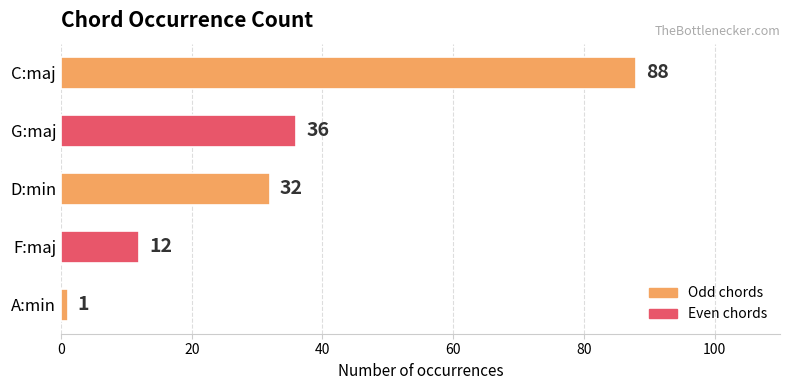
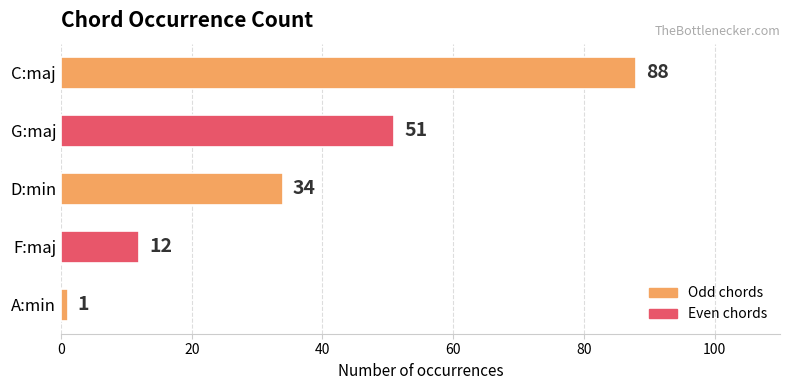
G:maj: 36 -> 51
D:min: 32 -> 34
